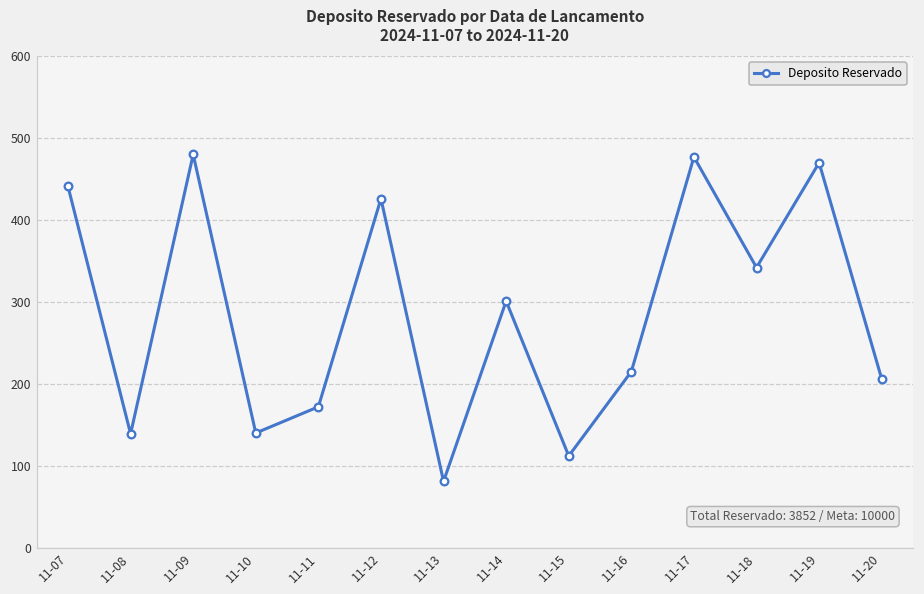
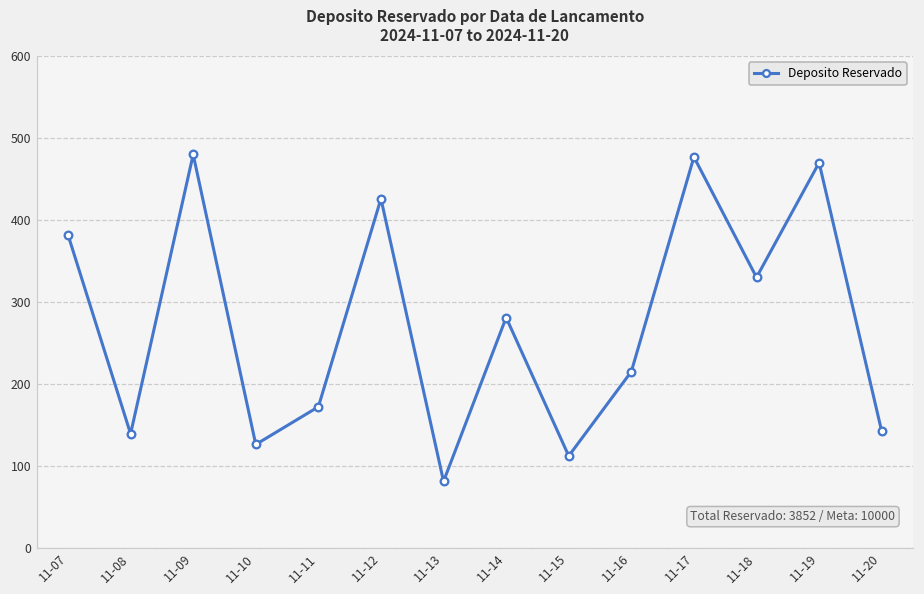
11-07: 440 -> 380
11-10: 140 -> 130
11-14: 300 -> 280
11-18: 340 -> 330
11-20: 210 -> 140
